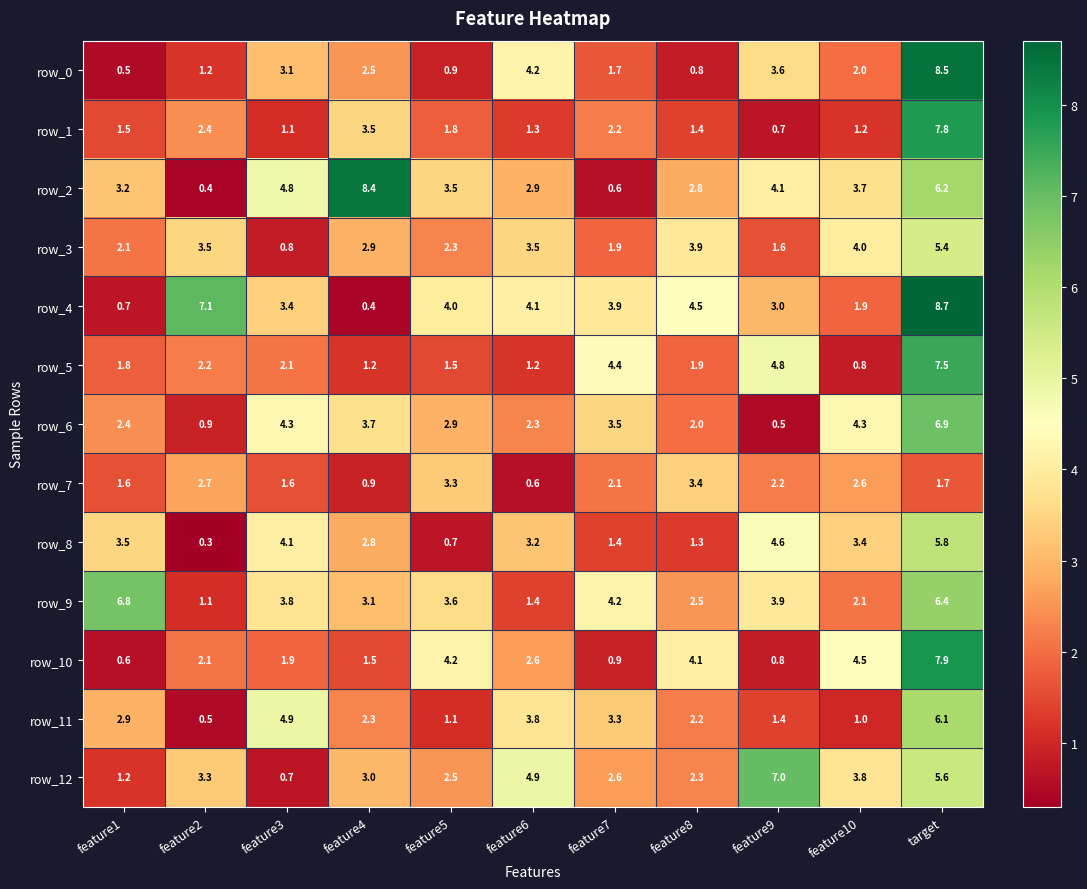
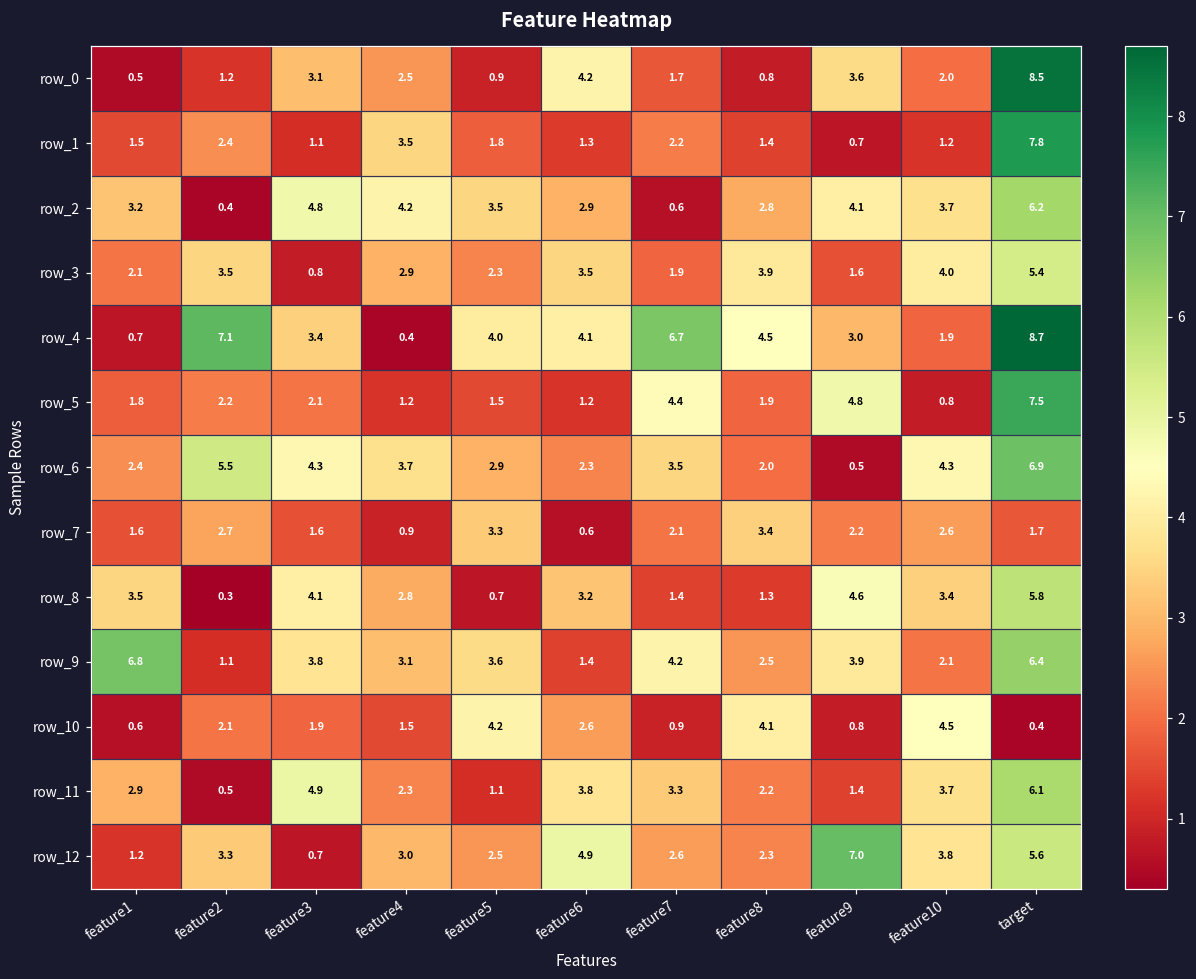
row_2, feature4: 8.4 -> 4.2
row_4, feature7: 3.9 -> 6.7
row_6, feature2: 0.9 -> 5.5
row_10, target: 7.9 -> 0.4
row_11, feature10: 1.0 -> 3.7
